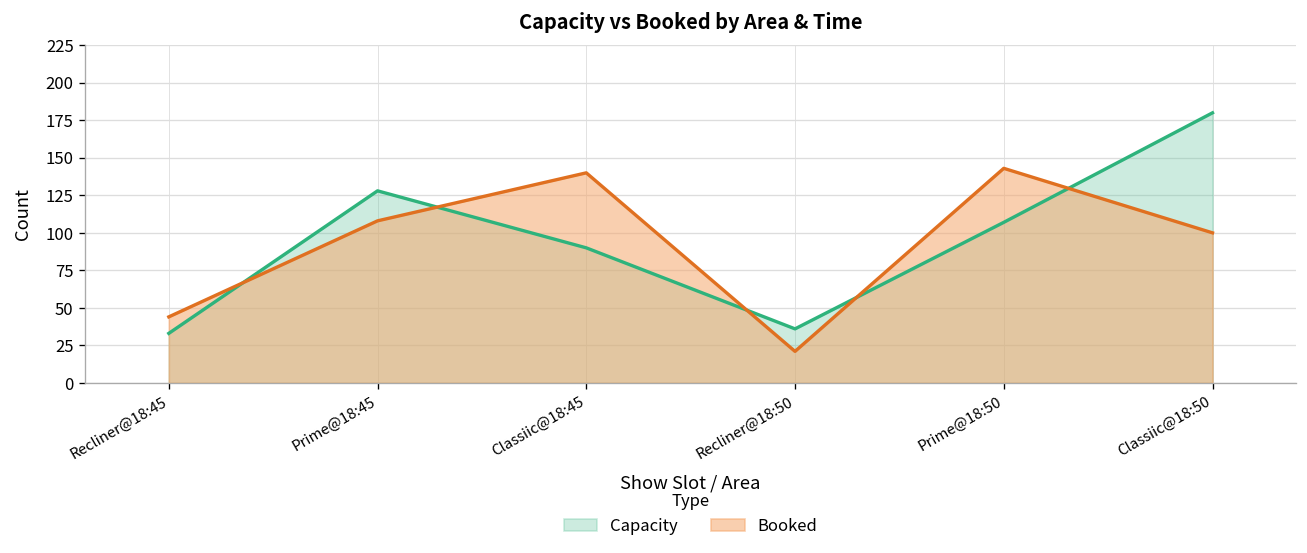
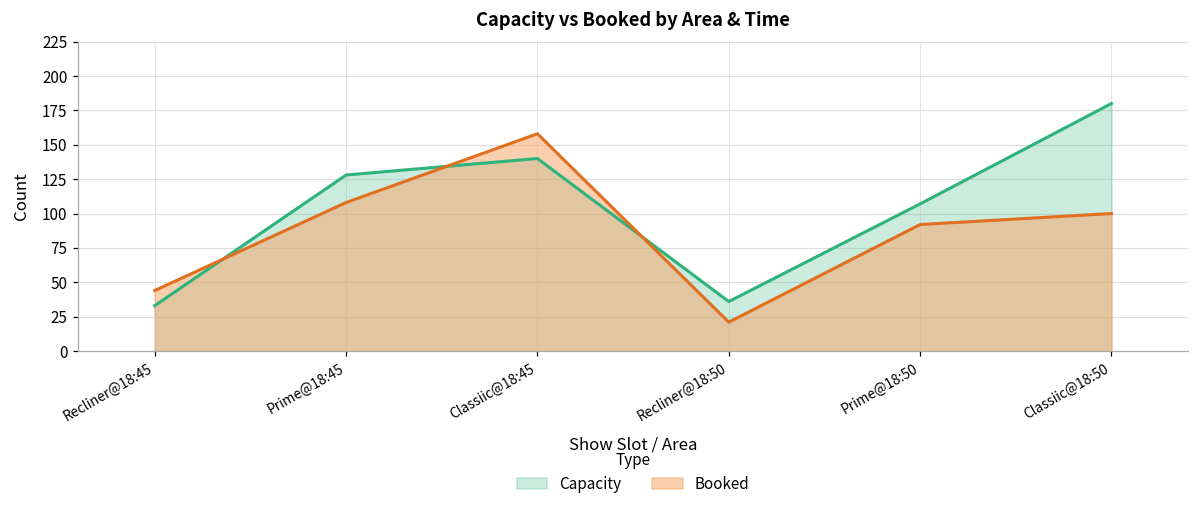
Capacity, Classiic@18:45: 90 -> 140
Booked, Classiic@18:45: 140 -> 158
Booked, Prime@18:50: 143 -> 92
